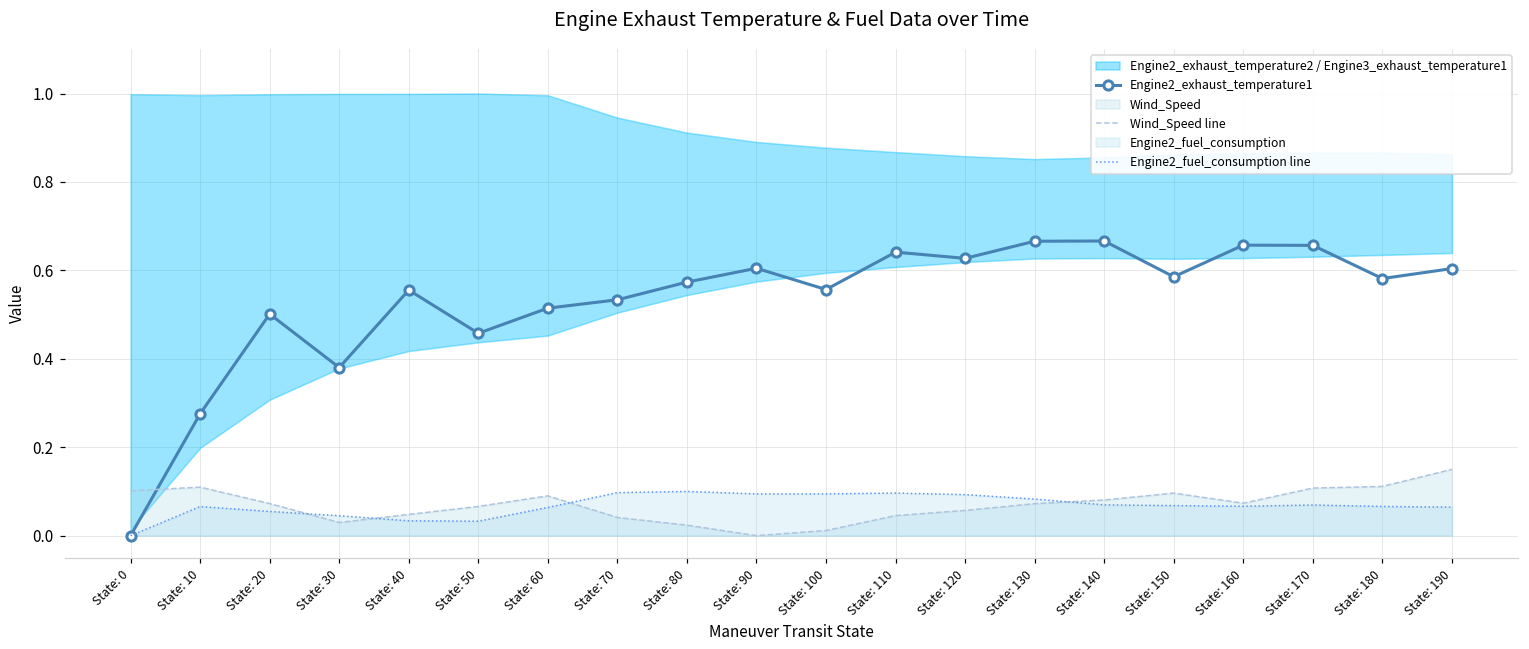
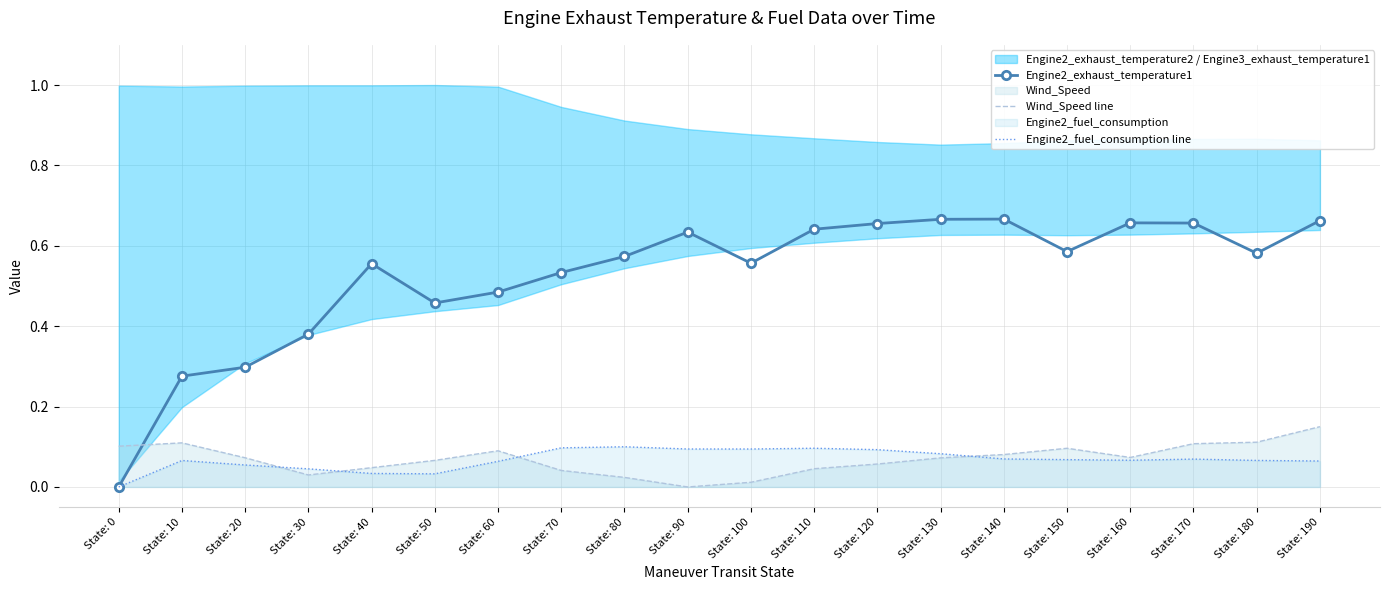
Engine2_exhaust_temperature1, State: 20: 0.50 -> 0.30
Engine2_exhaust_temperature1, State: 60: 0.51 -> 0.48
Engine2_exhaust_temperature1, State: 90: 0.60 -> 0.63
Engine2_exhaust_temperature1, State: 120: 0.63 -> 0.66
Engine2_exhaust_temperature1, State: 190: 0.60 -> 0.66
